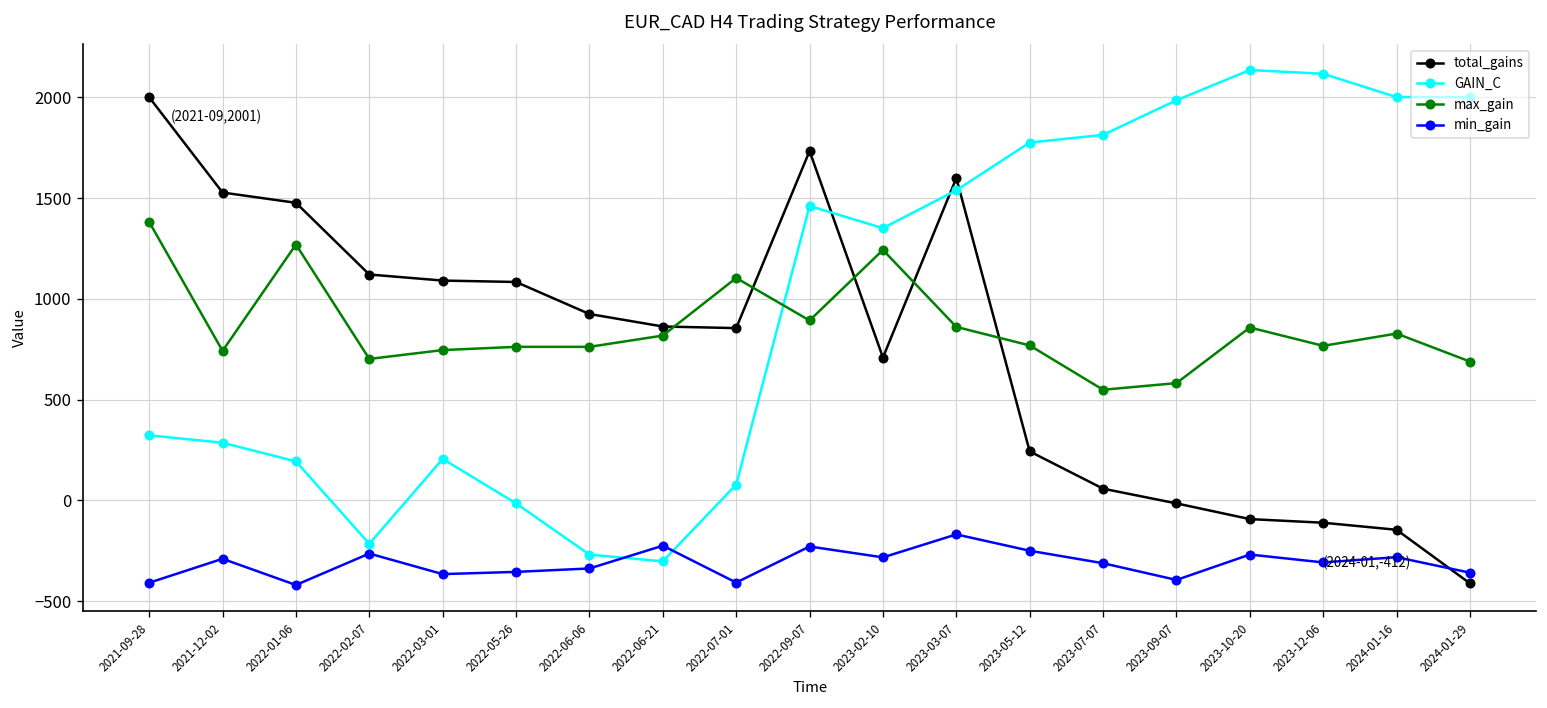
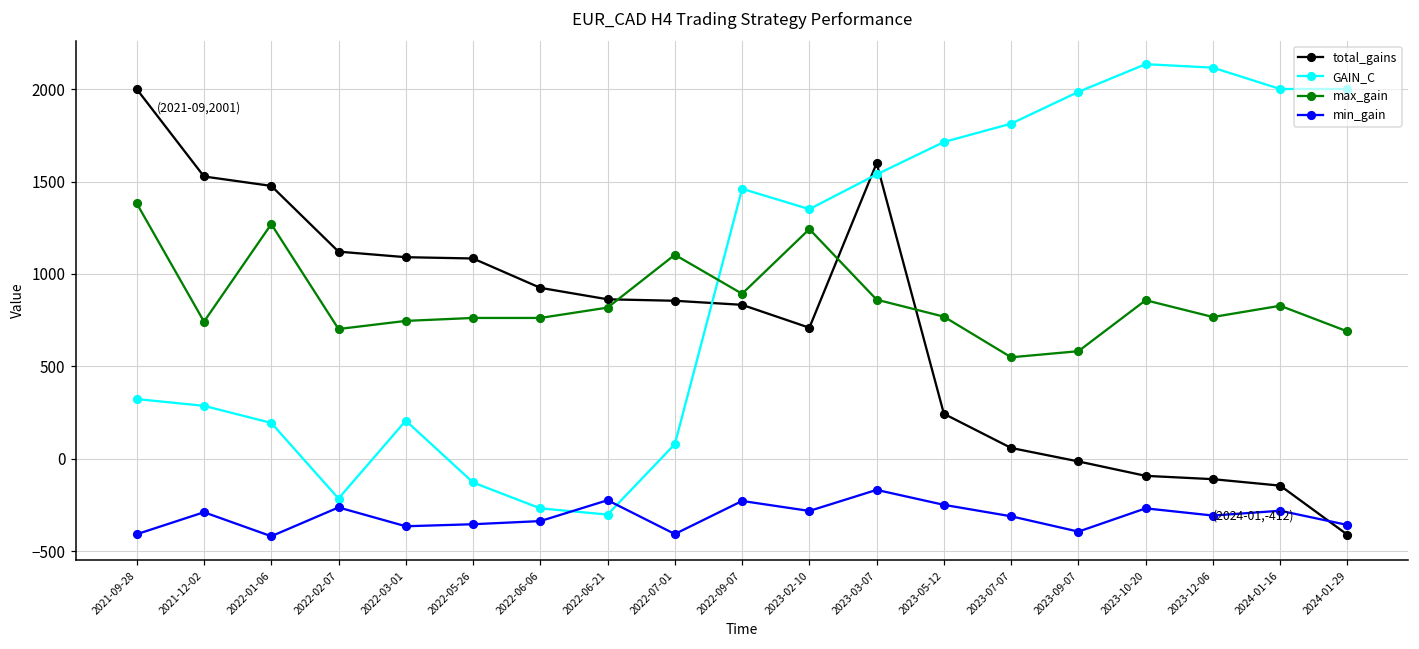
GAIN_C, 2022-05-26: -20 -> -130
total_gains, 2022-09-07: 1730 -> 830
GAIN_C, 2023-05-12: 1780 -> 1710
